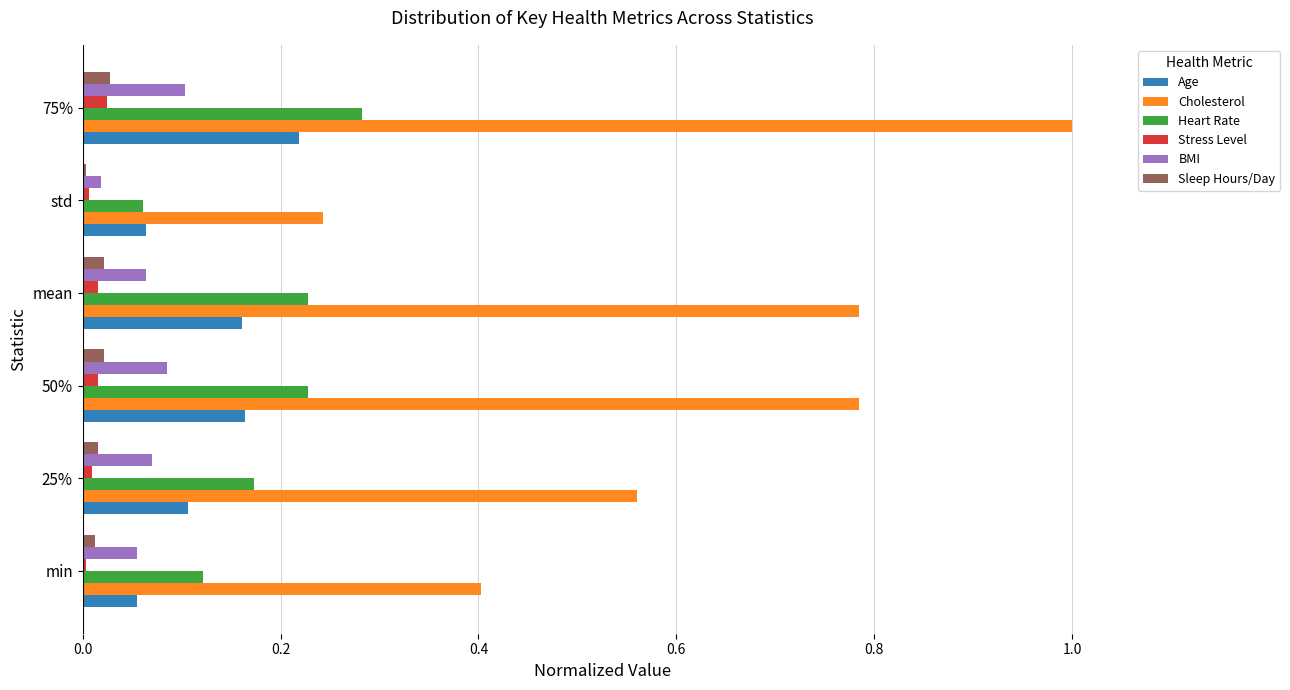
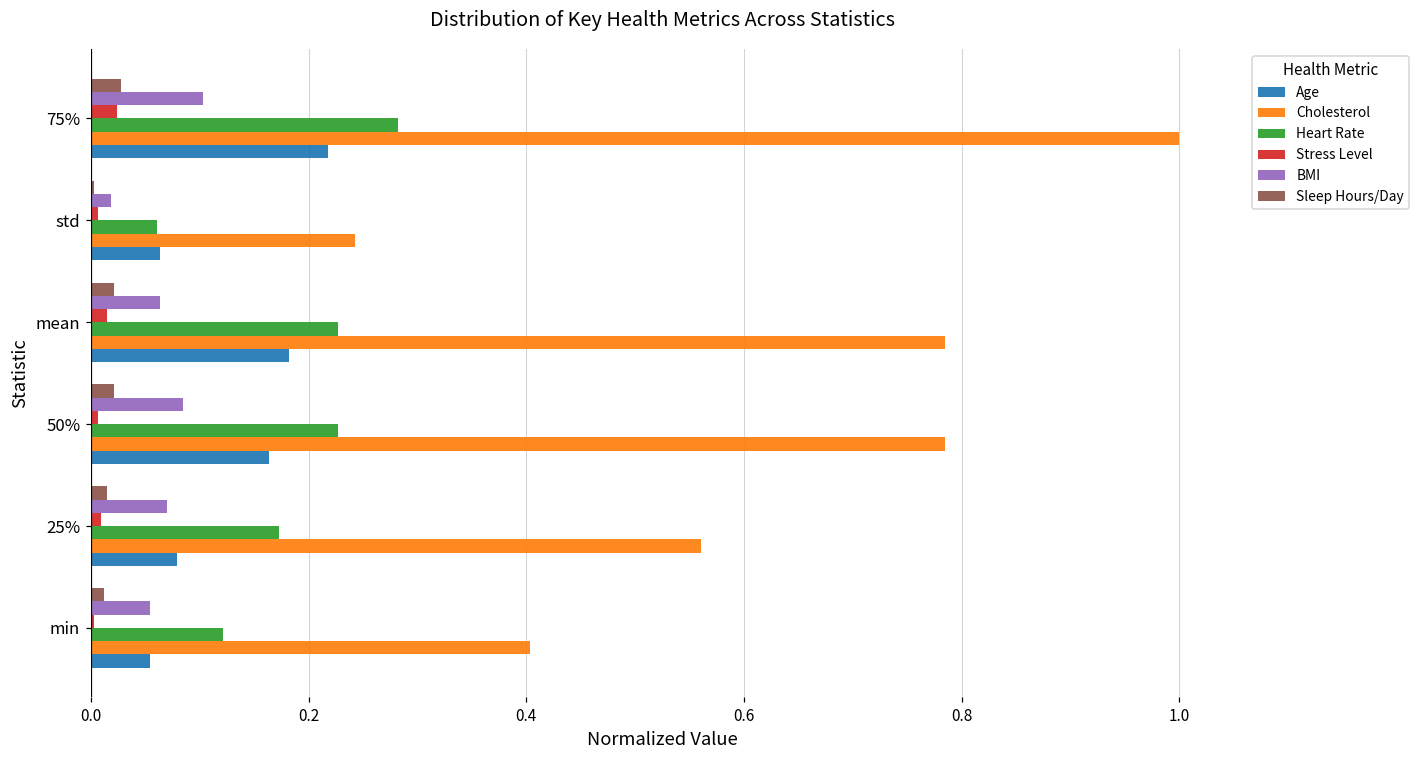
Age, mean: 0.16 -> 0.18
Stress Level, 50%: 0.02 -> 0.01
Age, 25%: 0.11 -> 0.08
